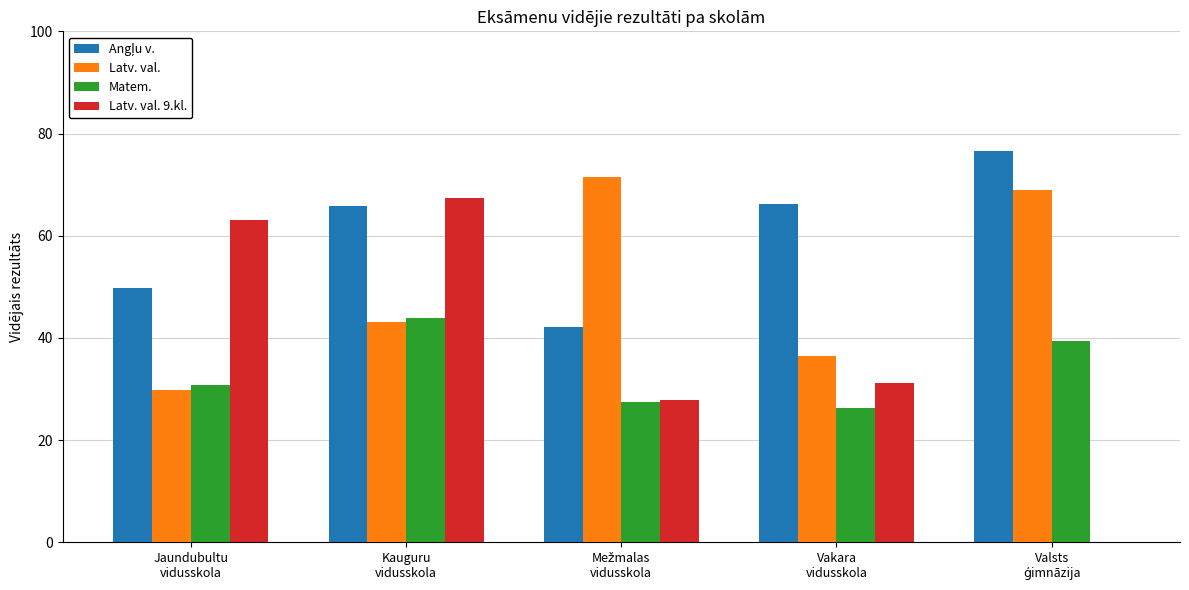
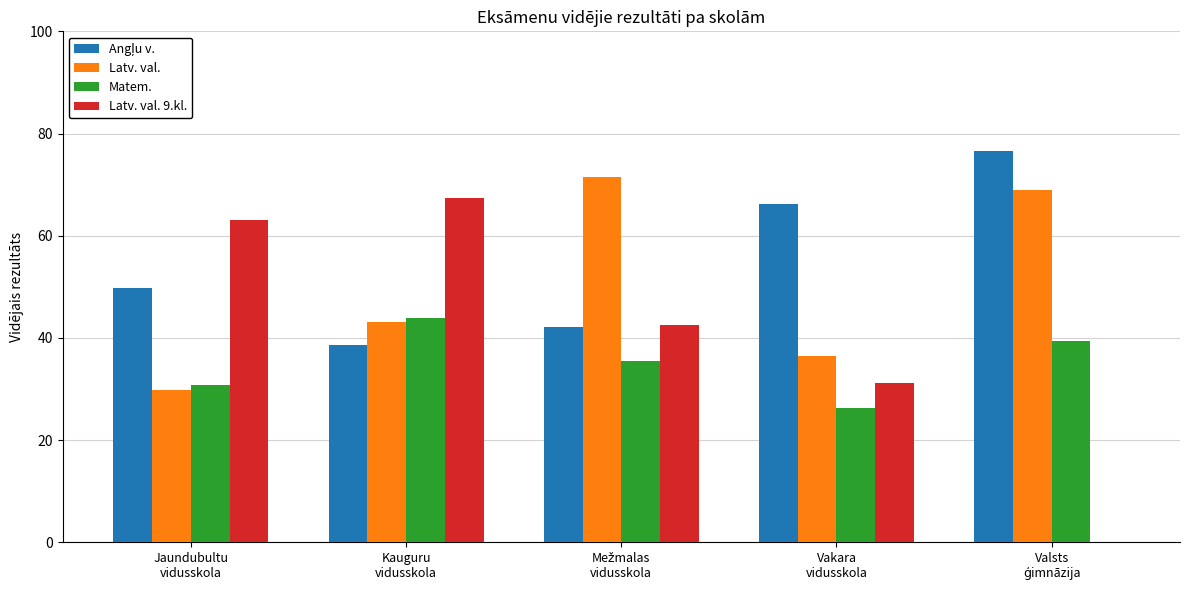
Angļu v., Kauguru vidusskola: 66 -> 39
Matem., Mežmalas vidusskola: 27 -> 35
Latv. val. 9.kl., Mežmalas vidusskola: 28 -> 43
